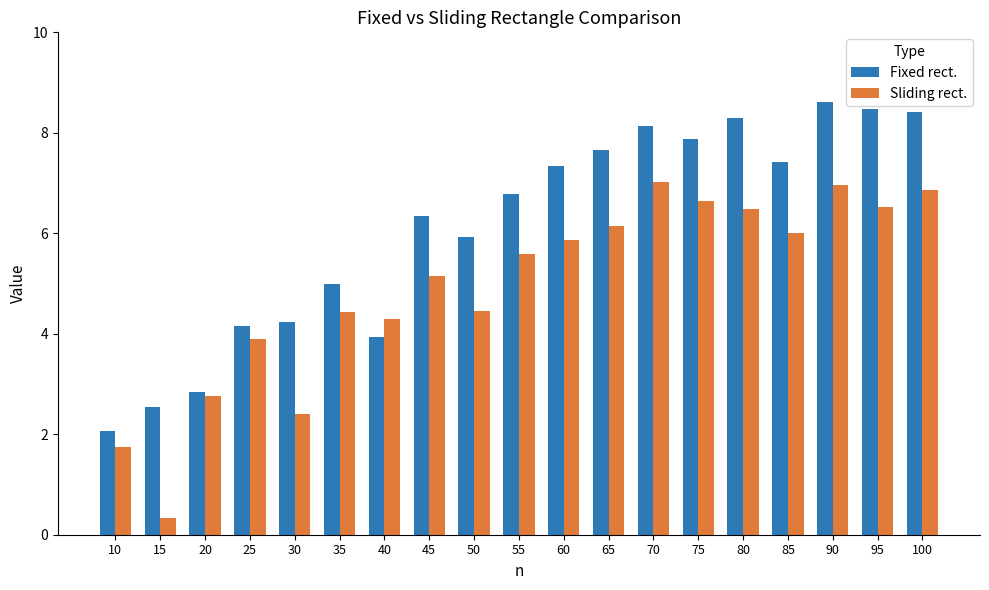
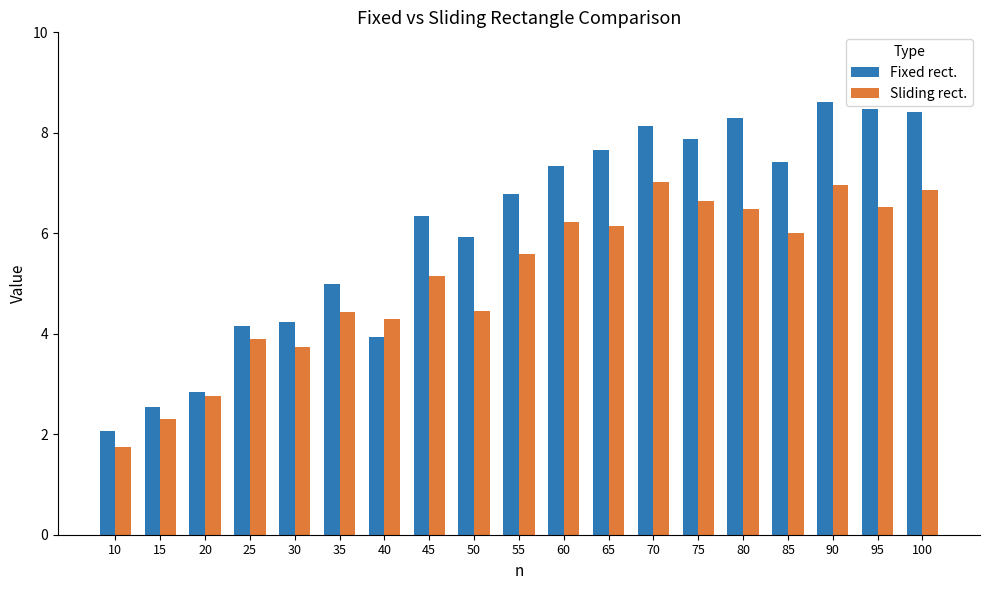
Sliding rect., 15: 0.3 -> 2.3
Sliding rect., 30: 2.4 -> 3.7
Sliding rect., 60: 5.9 -> 6.2
